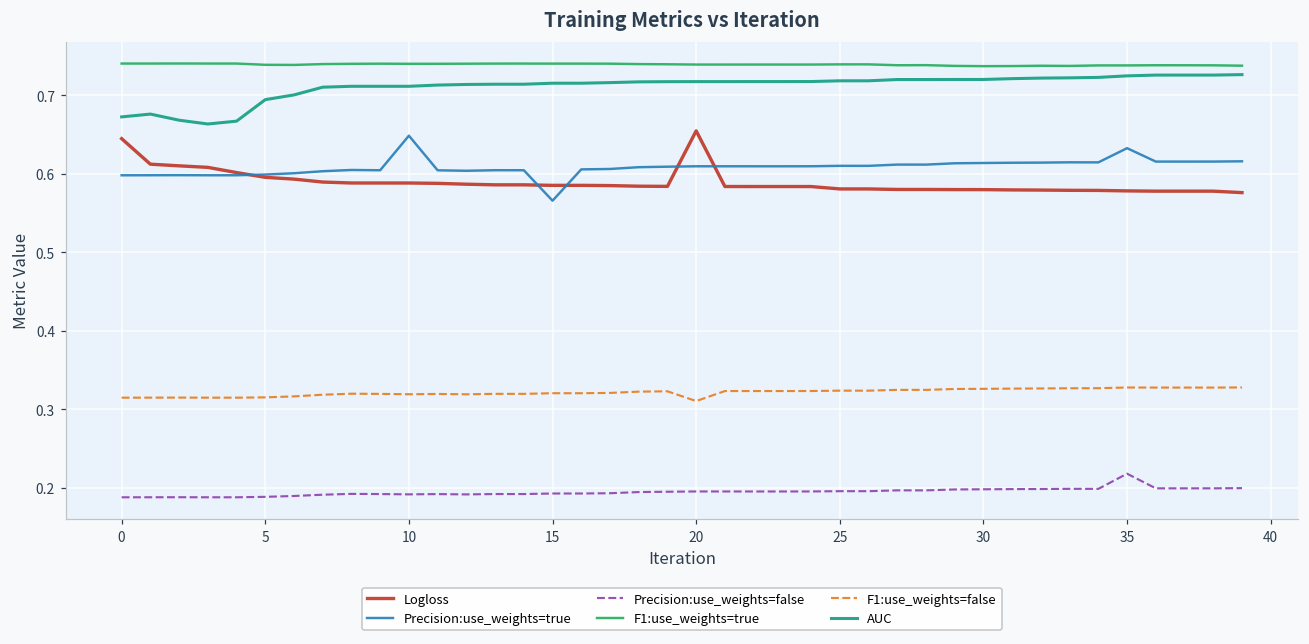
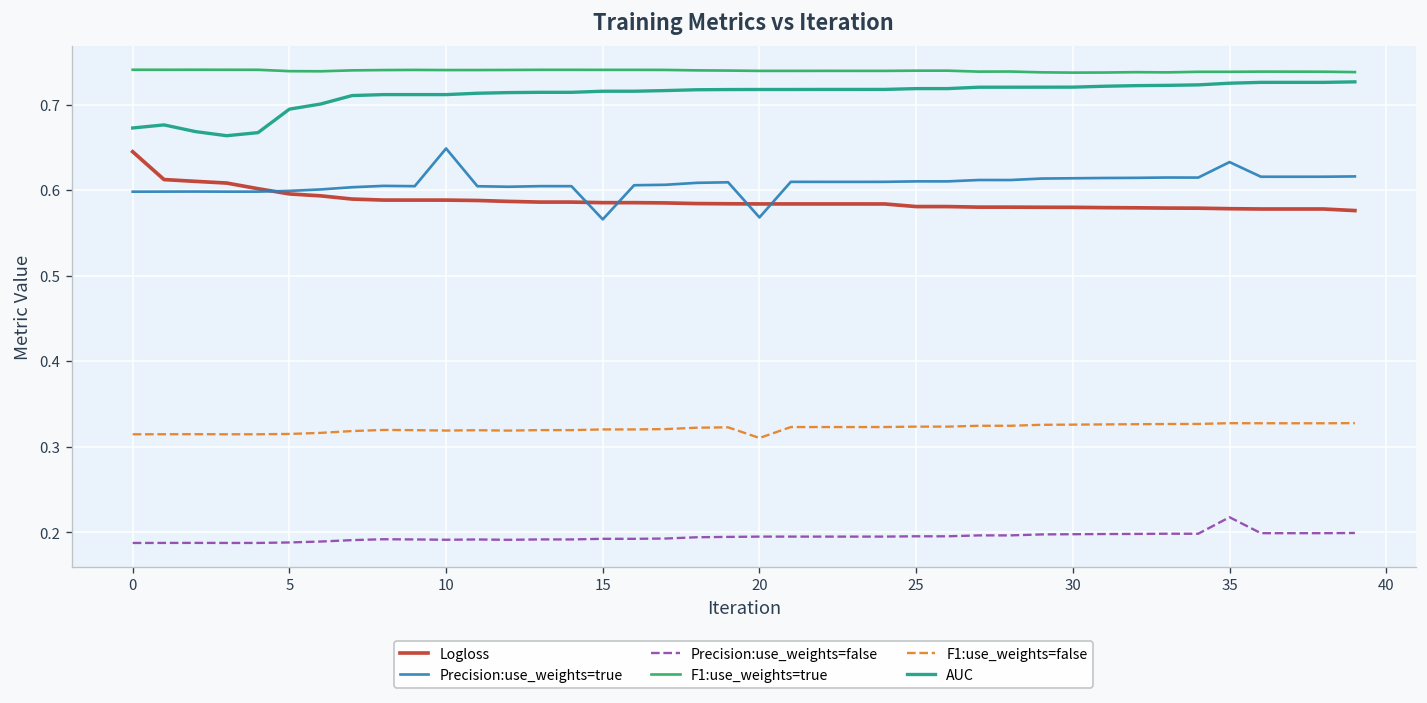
Logloss, 20: 0.65 -> 0.58
Precision:use_weights=true, 20: 0.61 -> 0.57
